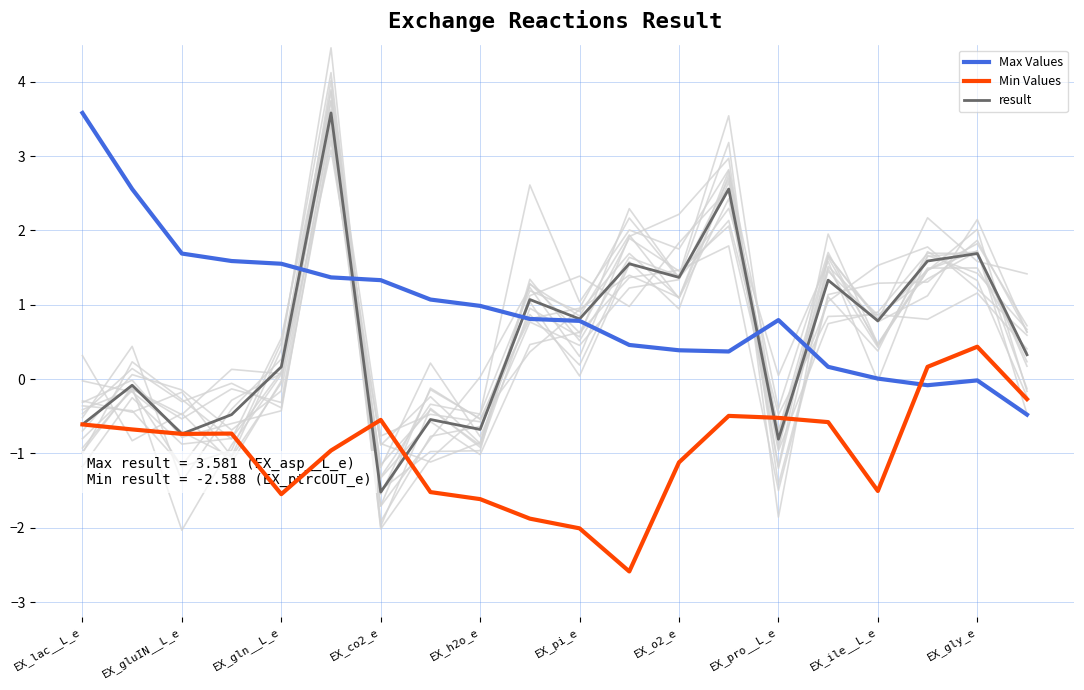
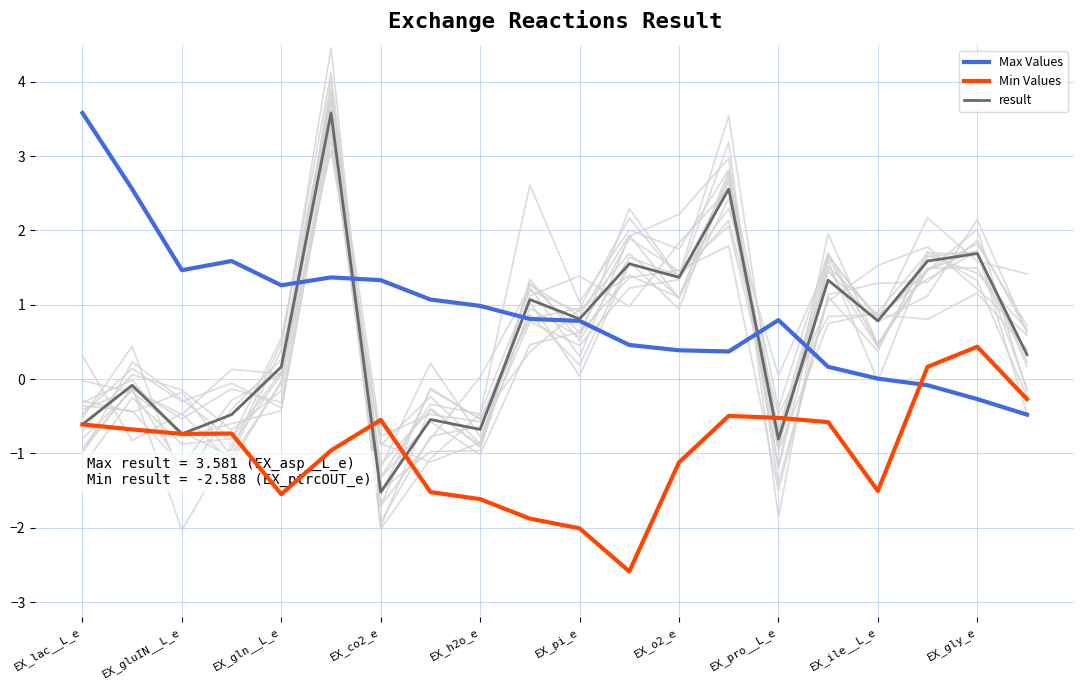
Max Values, EX_gluIN__L_e: 1.7 -> 1.5
Max Values, EX_gln__L_e: 1.6 -> 1.3
Max Values, EX_gly_e: 0.0 -> -0.3
